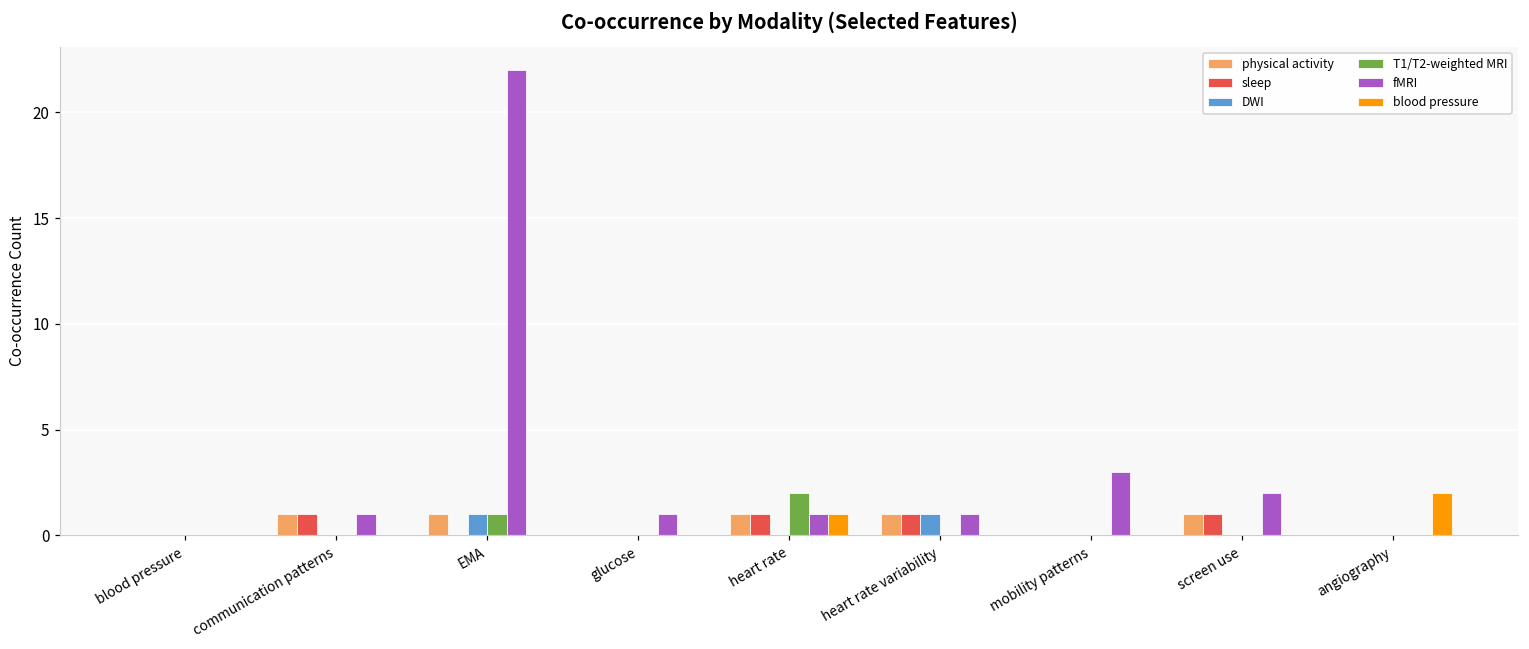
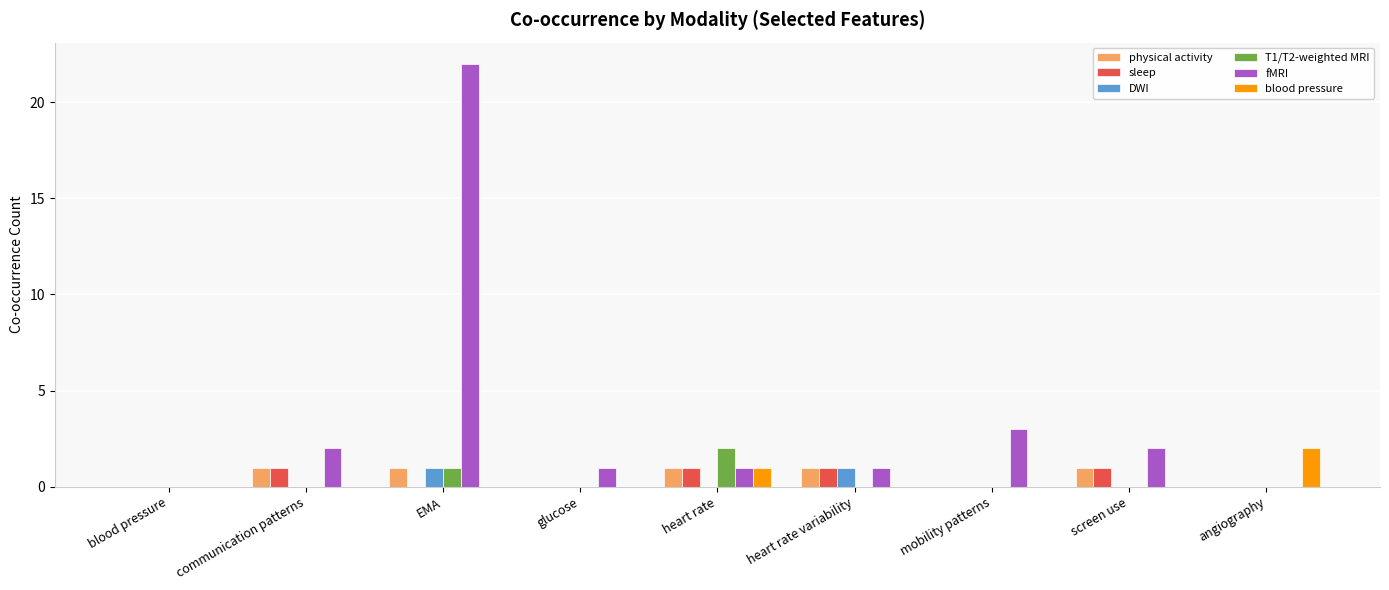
fMRI, communication patterns: 1 -> 2
